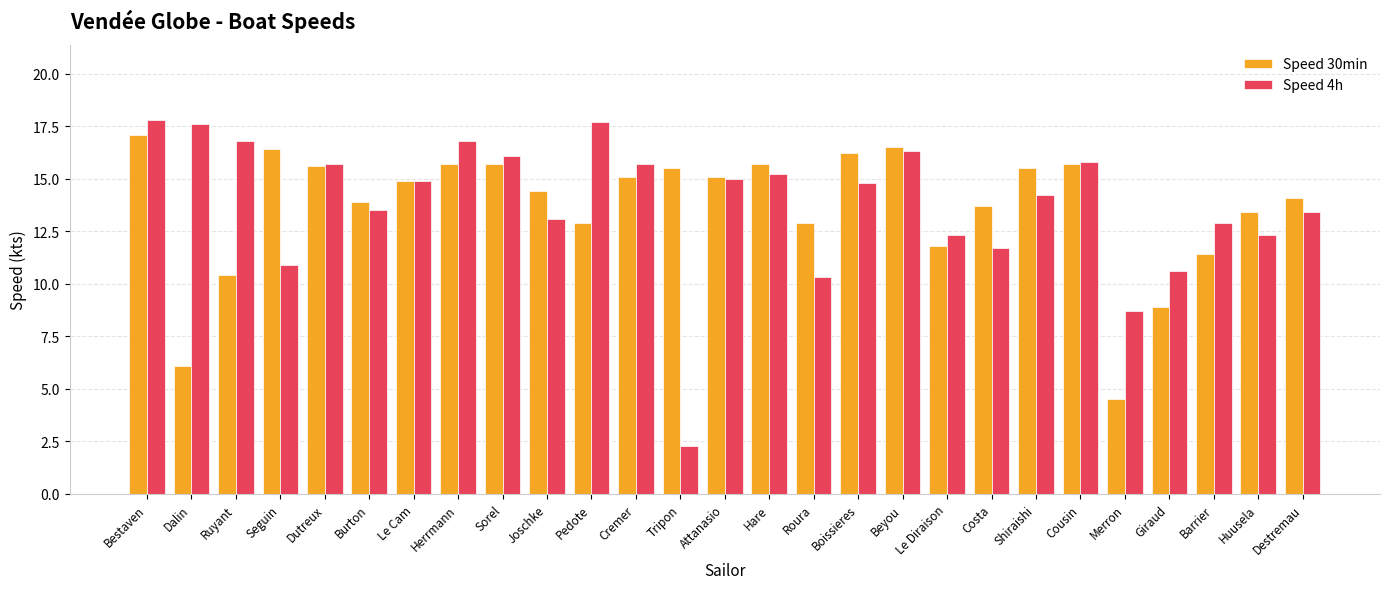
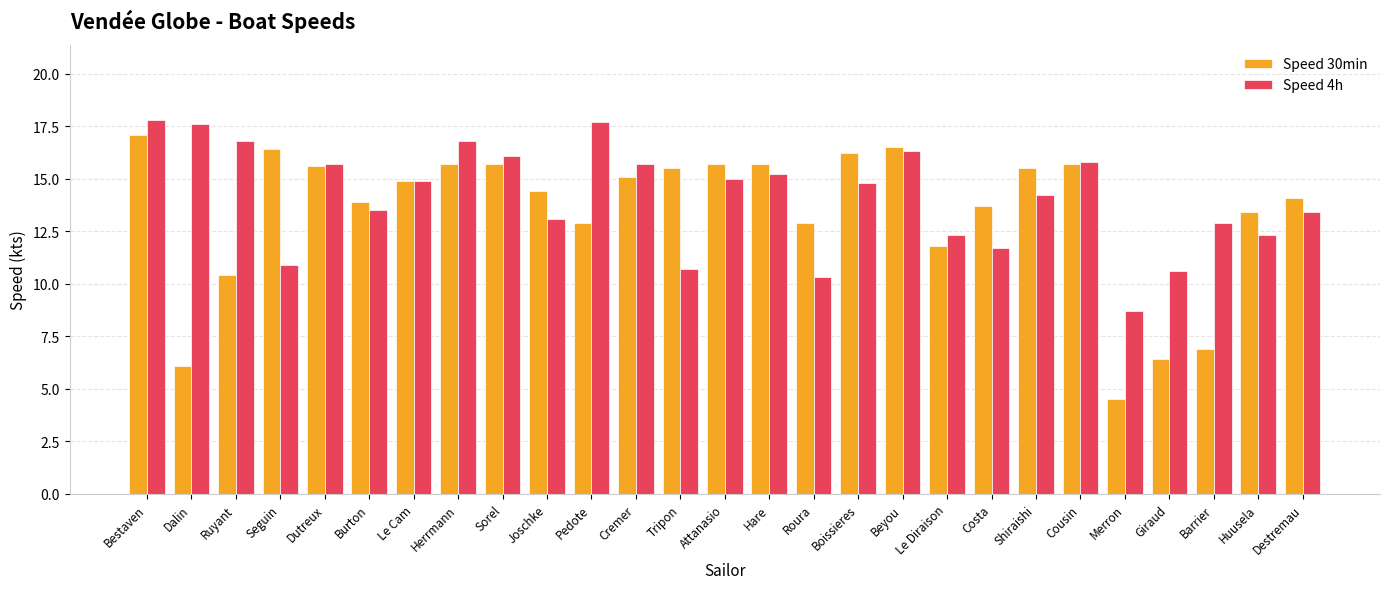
Speed 4h, Tripon: 2.3 -> 10.7
Speed 30min, Attanasio: 15.1 -> 15.7
Speed 30min, Giraud: 8.9 -> 6.4
Speed 30min, Barrier: 11.4 -> 6.9
